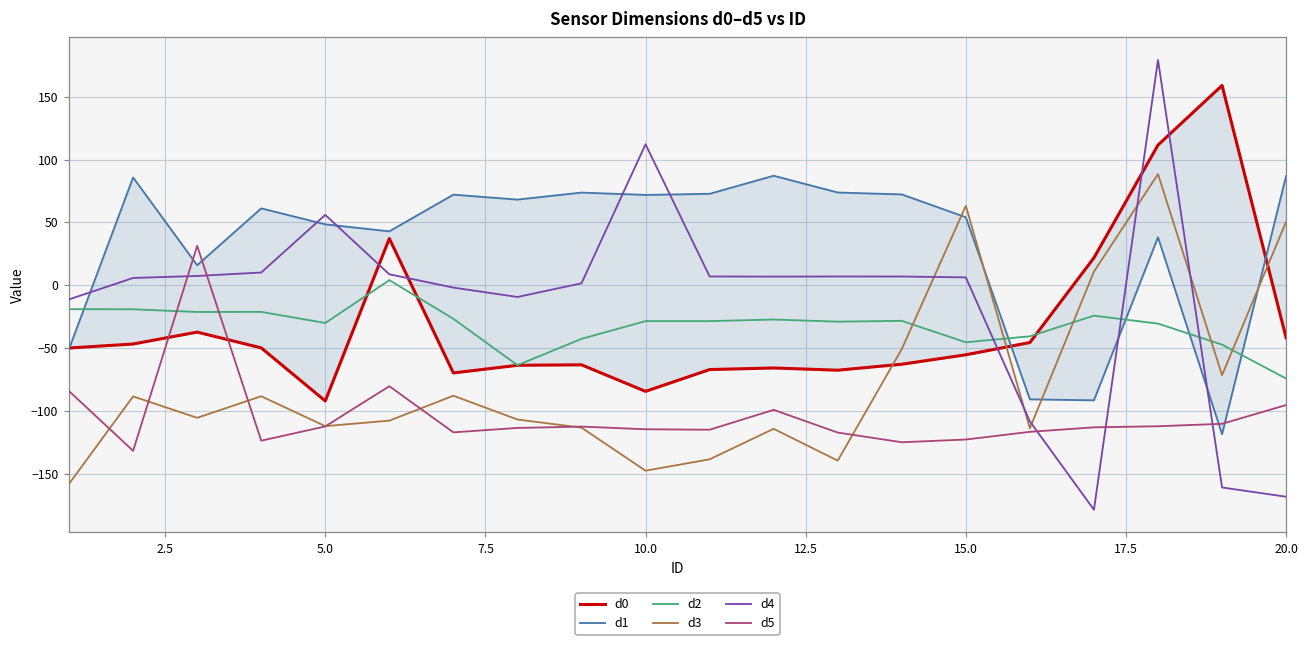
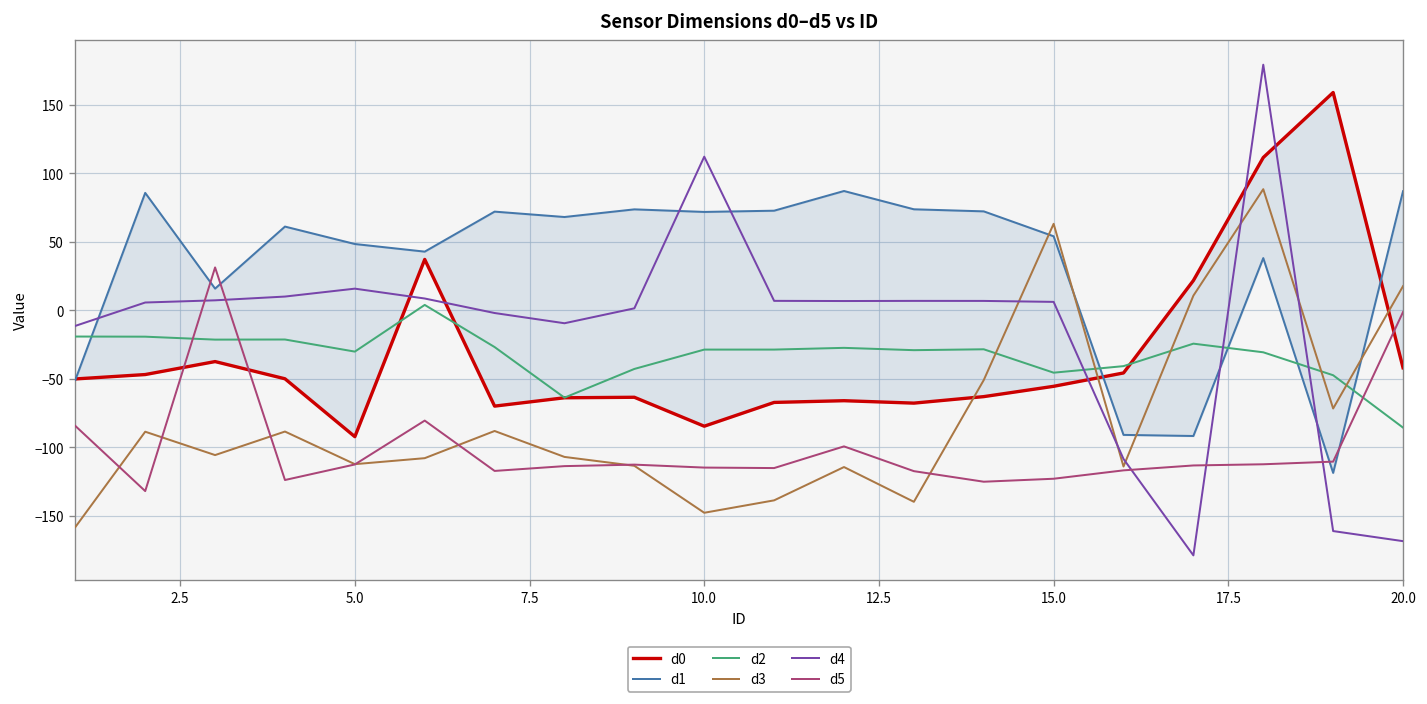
d4, 5.0: 56 -> 16
d2, 20.0: -74 -> -86
d3, 20.0: 50 -> 18
d5, 20.0: -95 -> -1
